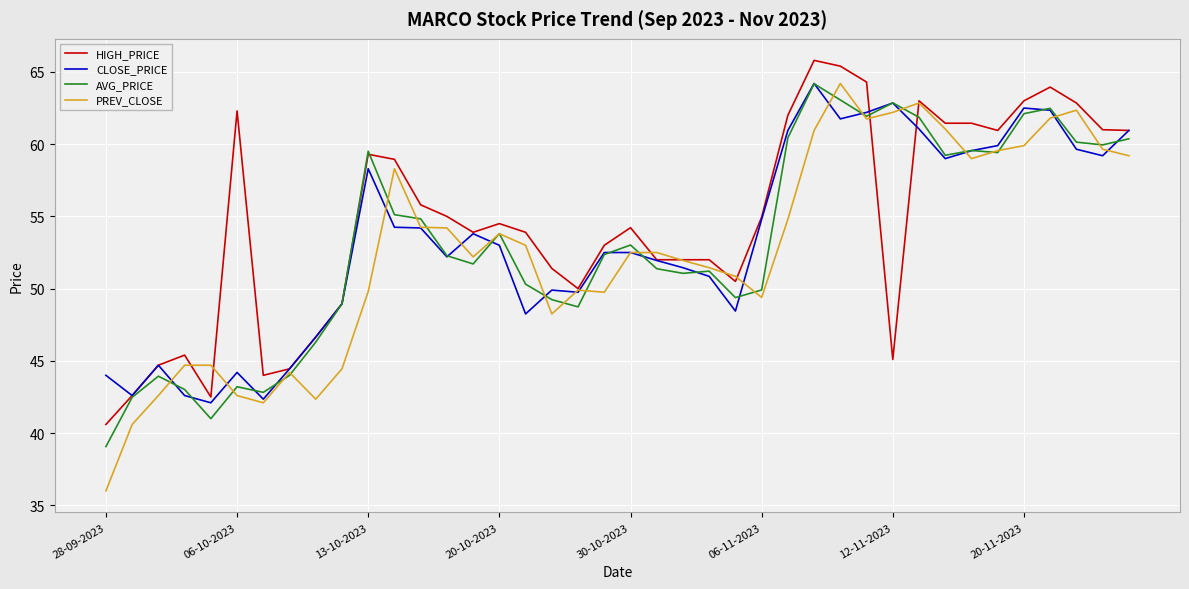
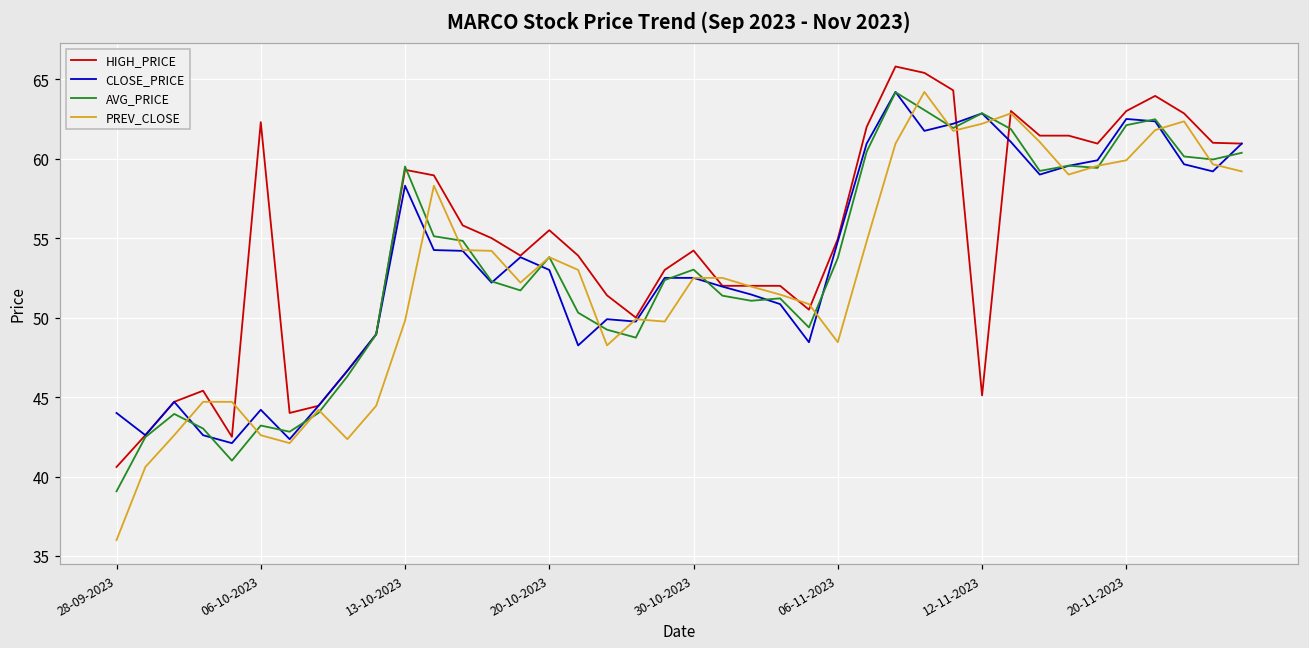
HIGH_PRICE, 20-10-2023: 54.5 -> 55.5
AVG_PRICE, 06-11-2023: 49.9 -> 53.8
PREV_CLOSE, 06-11-2023: 49.4 -> 48.5
